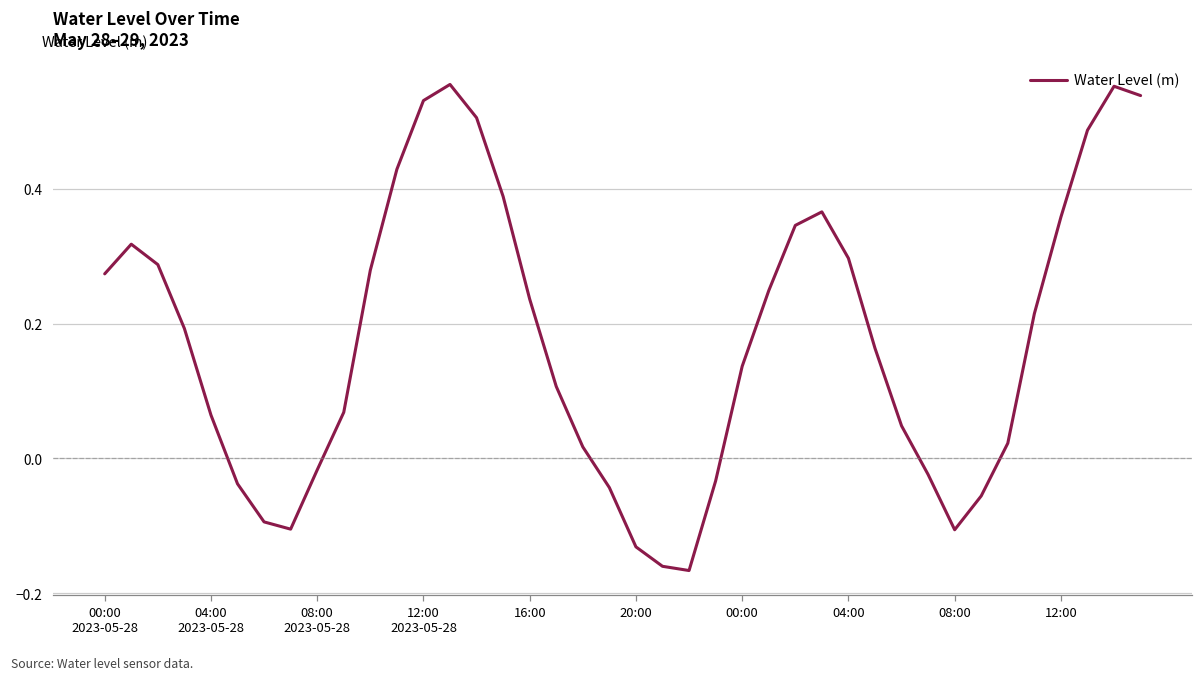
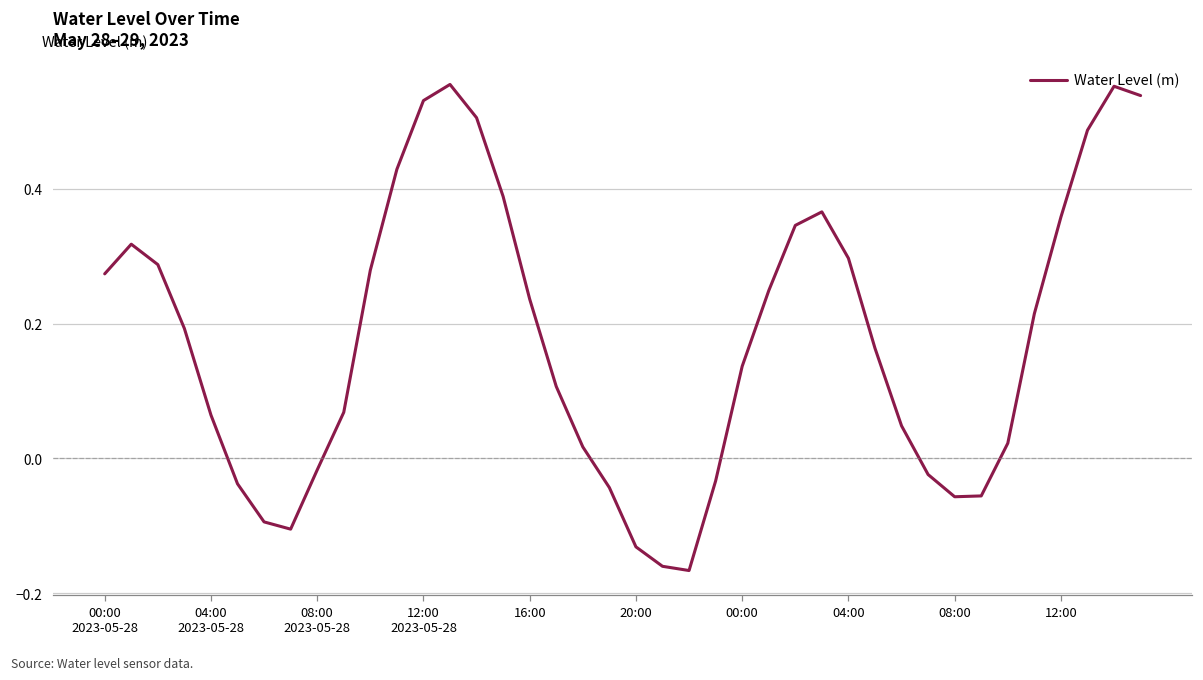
08:00: -0.11 -> -0.06
